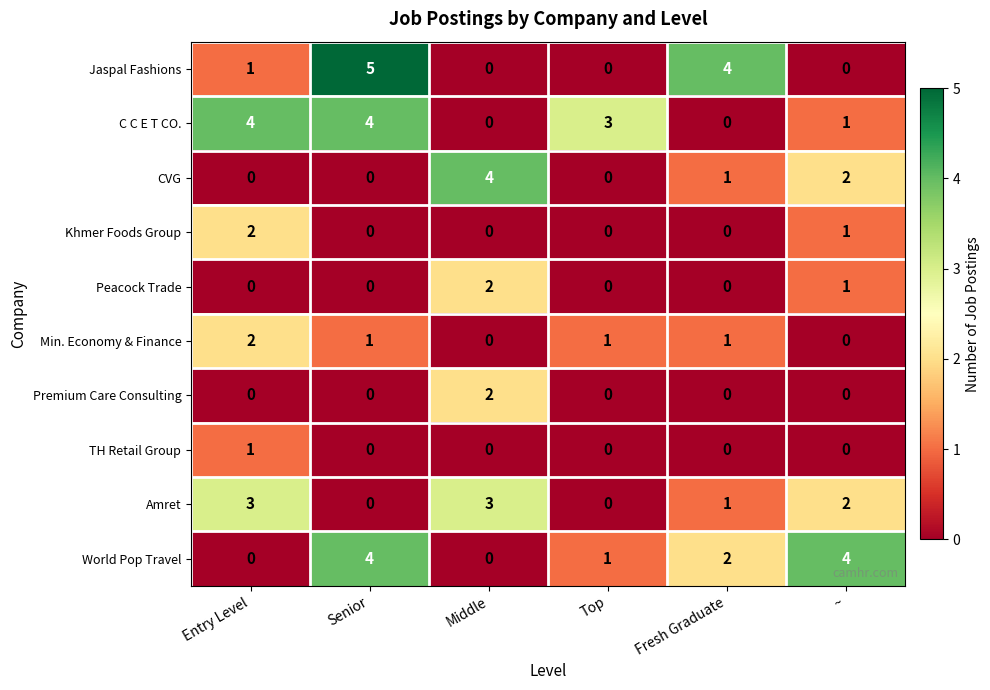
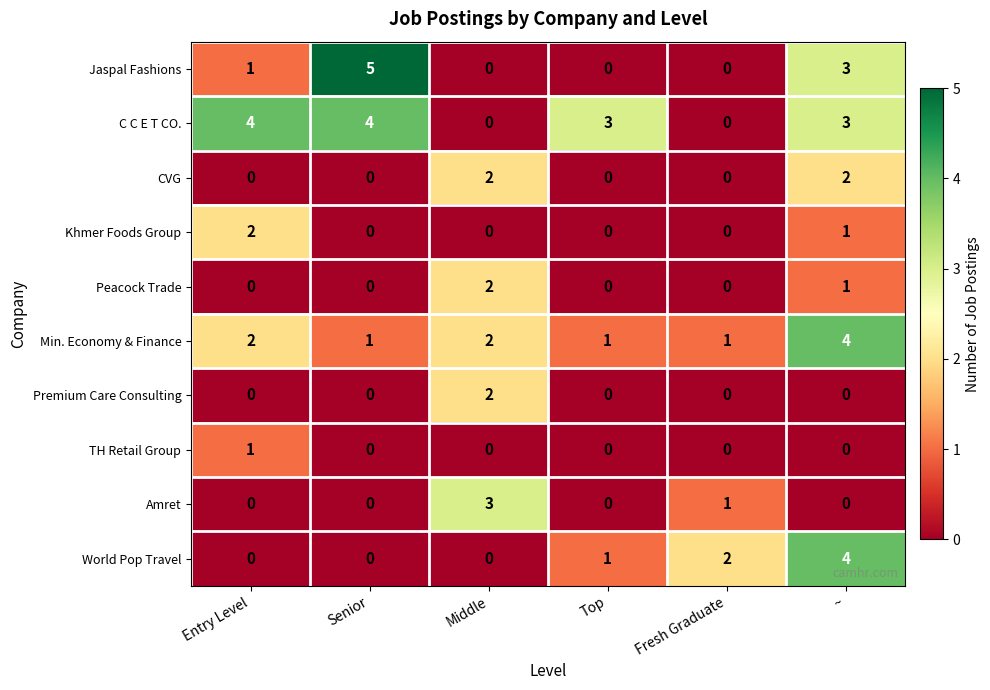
Jaspal Fashions, Fresh Graduate: 4 -> 0
Jaspal Fashions, ~: 0 -> 3
C C E T CO., ~: 1 -> 3
CVG, Middle: 4 -> 2
CVG, Fresh Graduate: 1 -> 0
Min. Economy & Finance, Middle: 0 -> 2
Min. Economy & Finance, ~: 0 -> 4
Amret, Entry Level: 3 -> 0
Amret, ~: 2 -> 0
World Pop Travel, Senior: 4 -> 0
